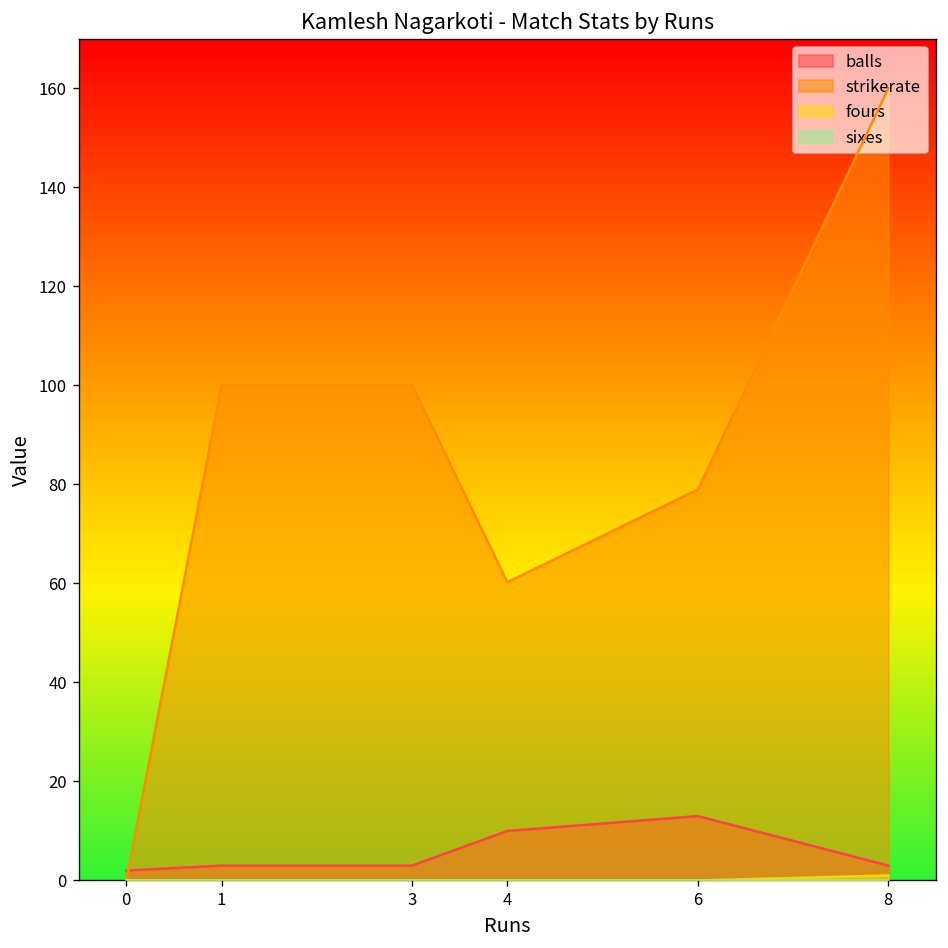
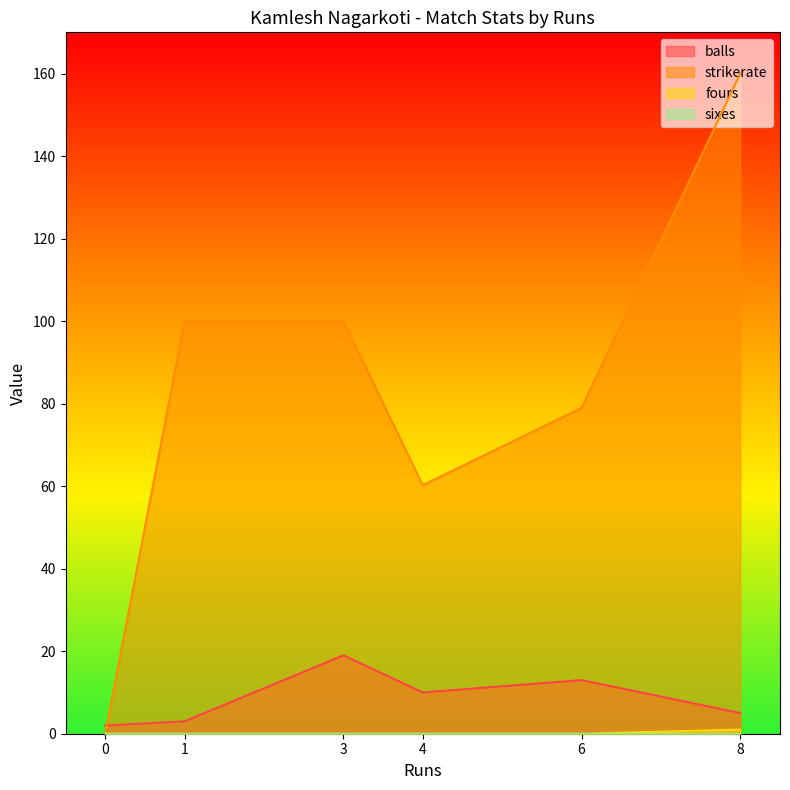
balls, 3: 3 -> 19
balls, 8: 3 -> 5
